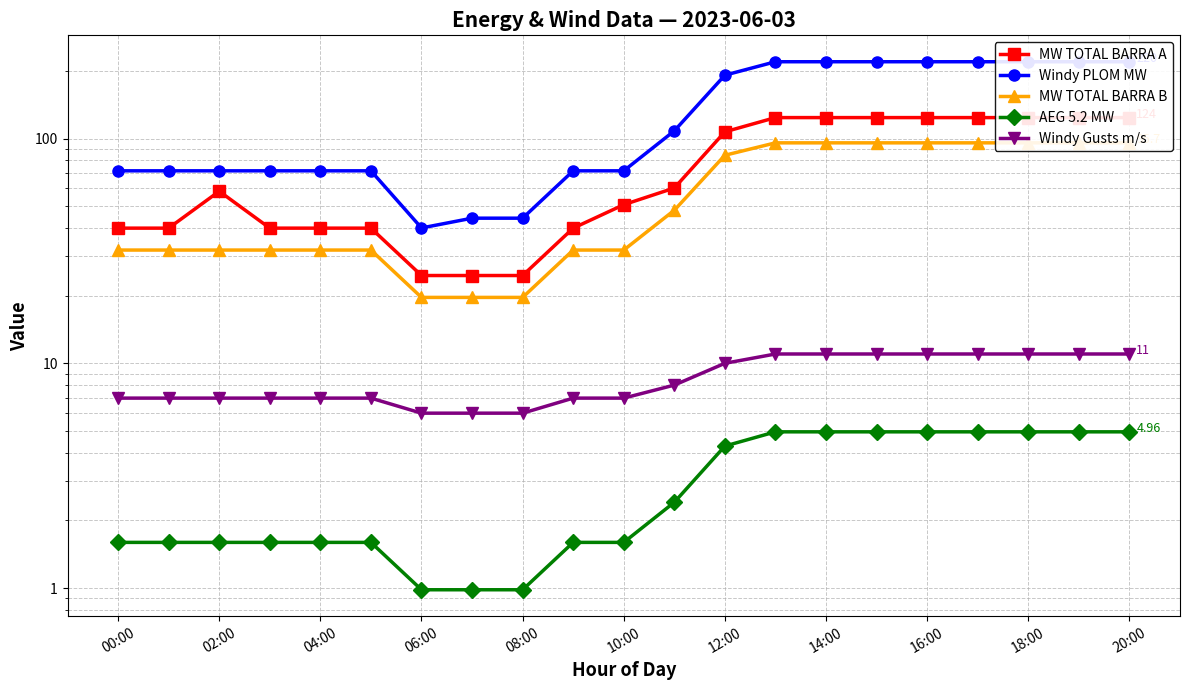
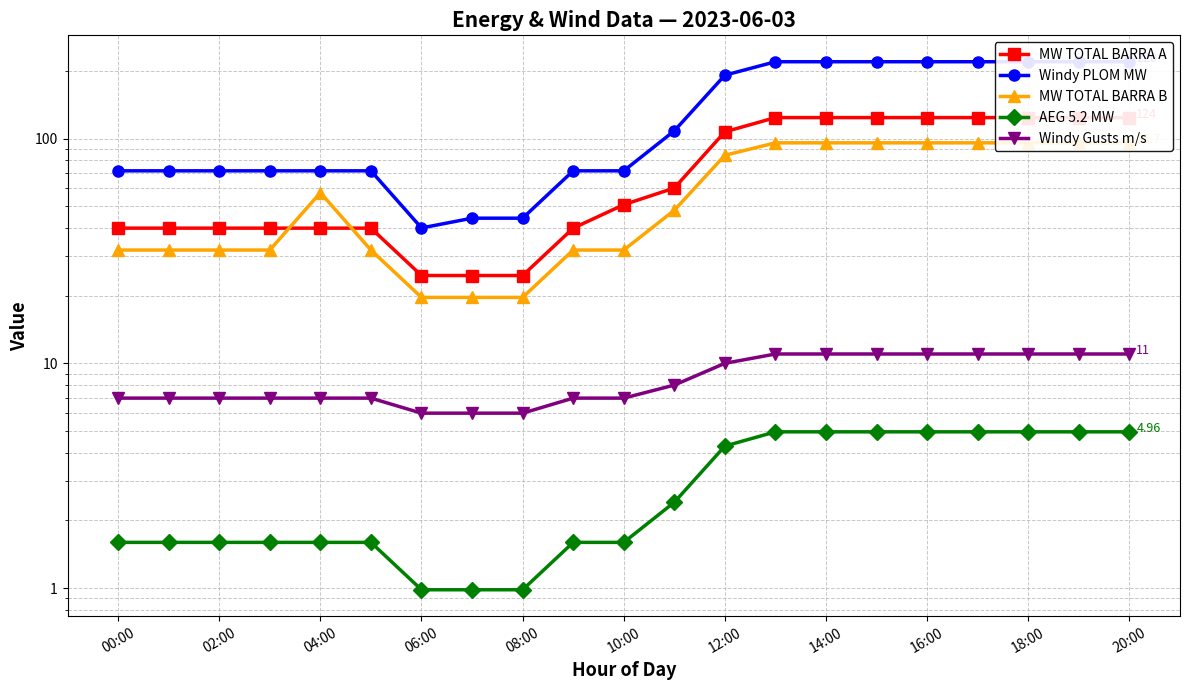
MW TOTAL BARRA A, 02:00: 58 -> 40
MW TOTAL BARRA B, 04:00: 32 -> 57
